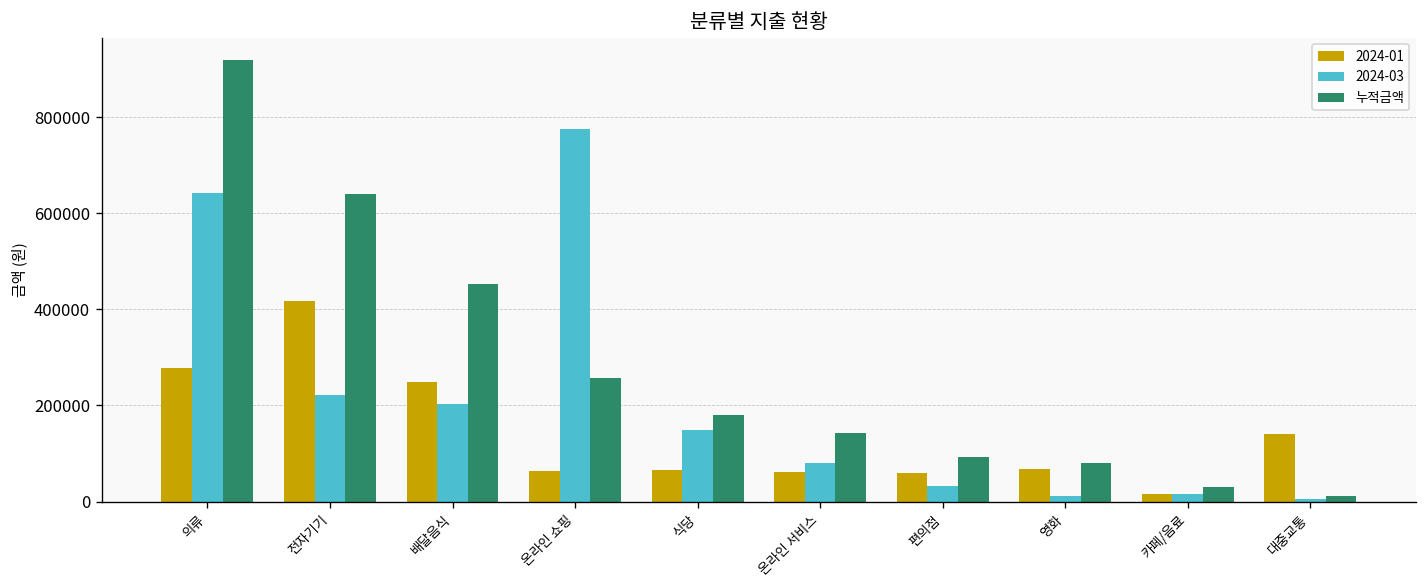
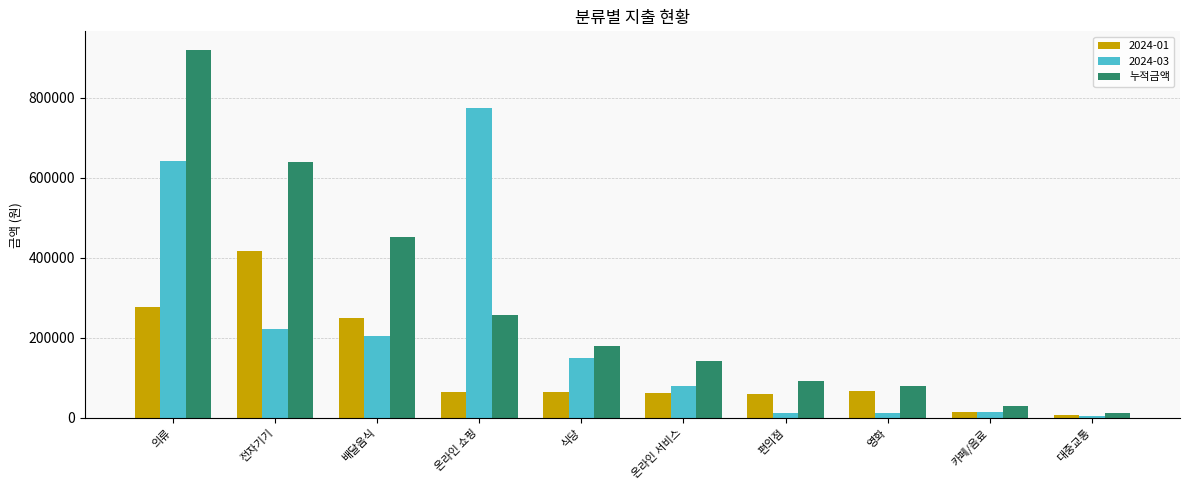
2024-03, 편의점: 30000 -> 10000
2024-01, 대중교통: 140000 -> 10000
